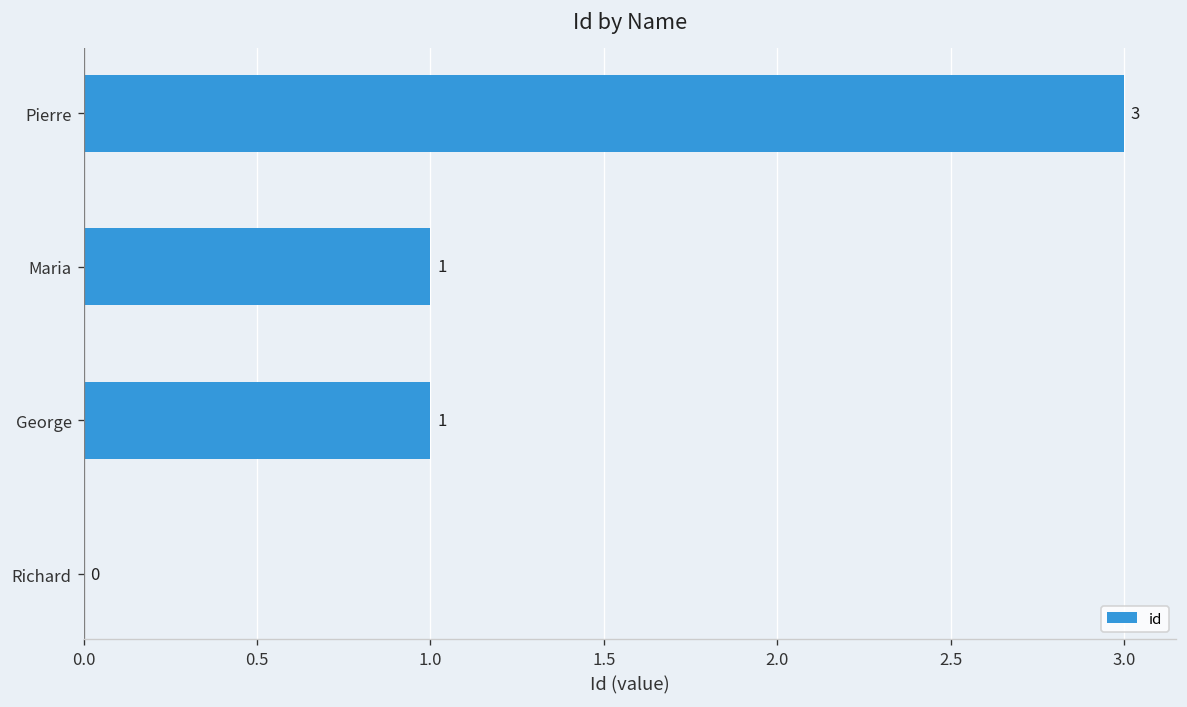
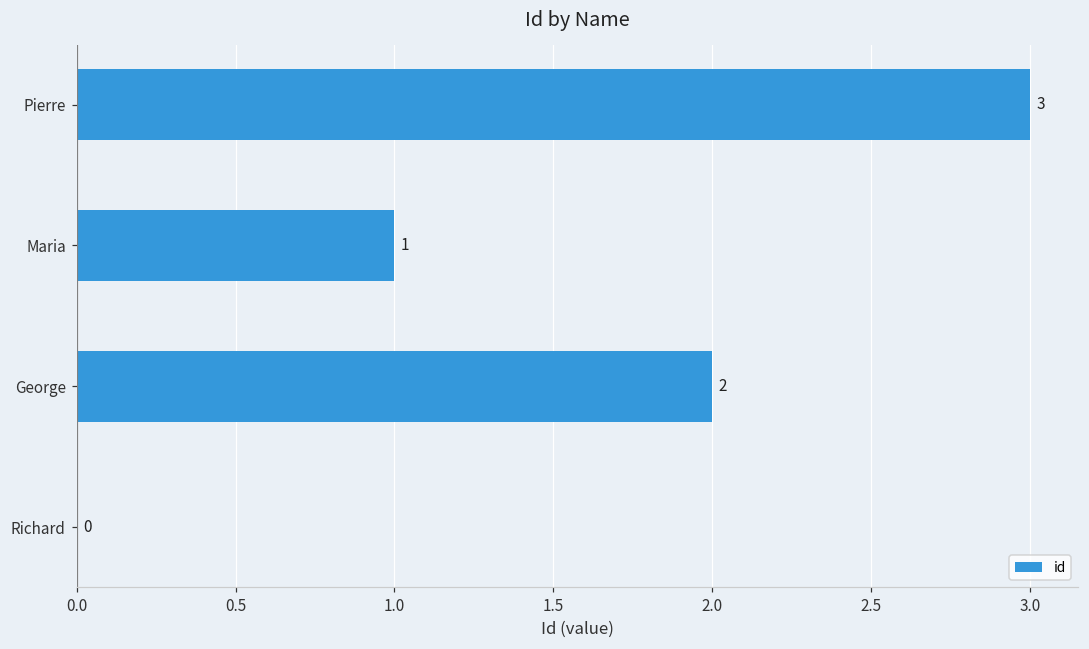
George: 1 -> 2
